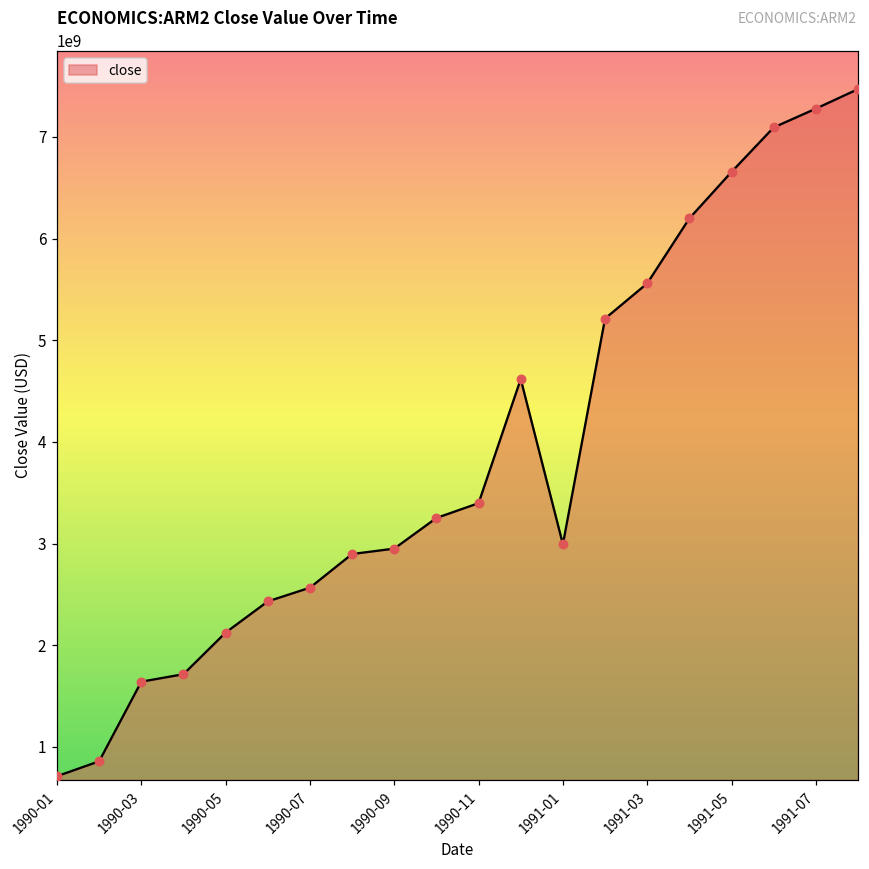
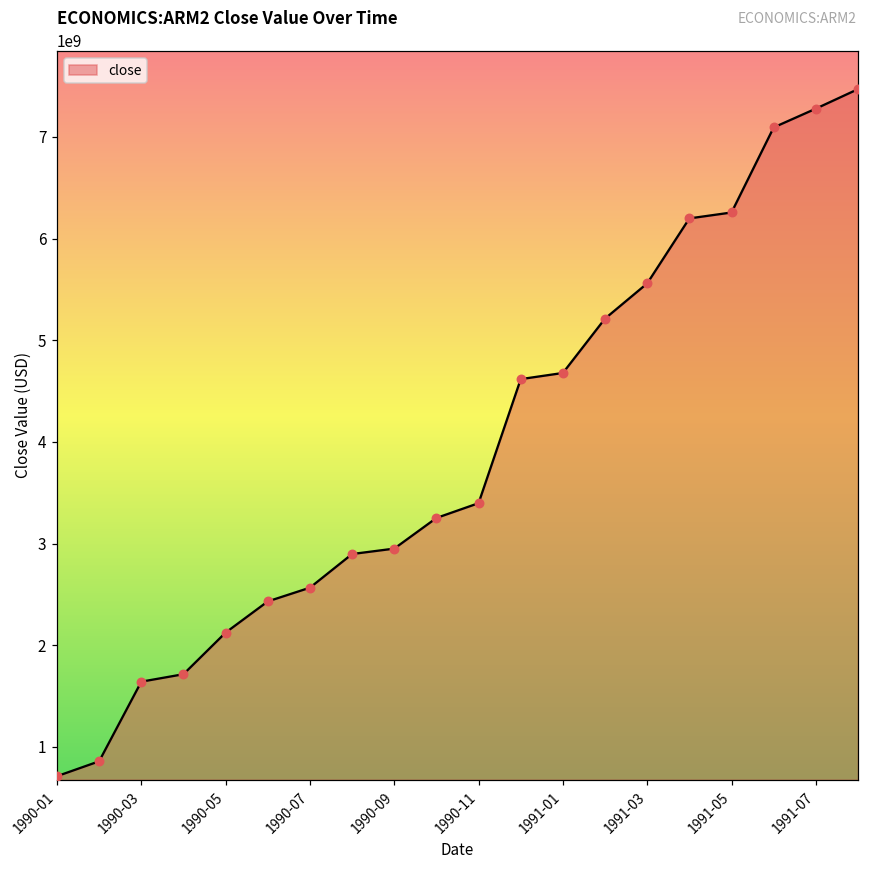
1991-01: 3000000000 -> 4700000000
1991-05: 6700000000 -> 6300000000
